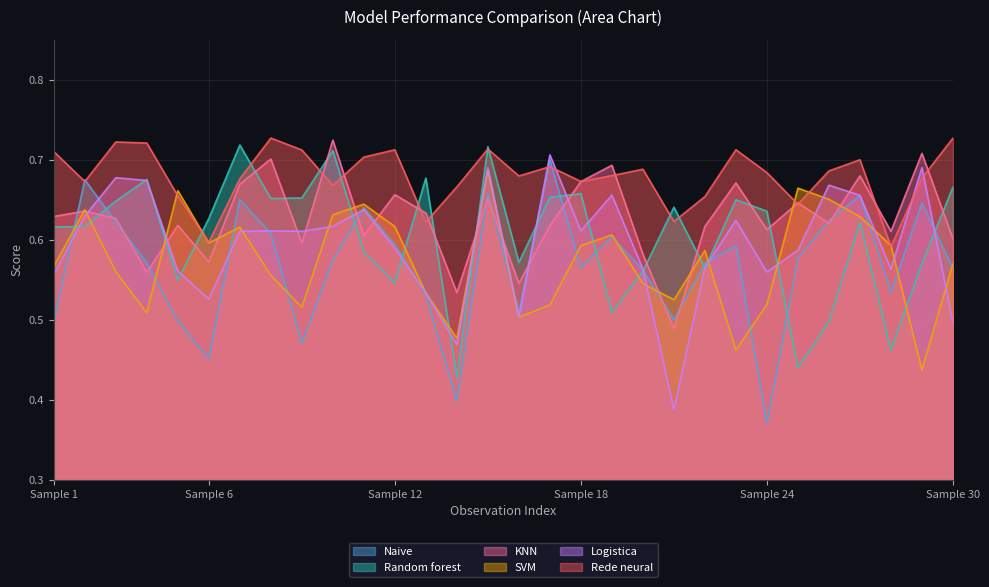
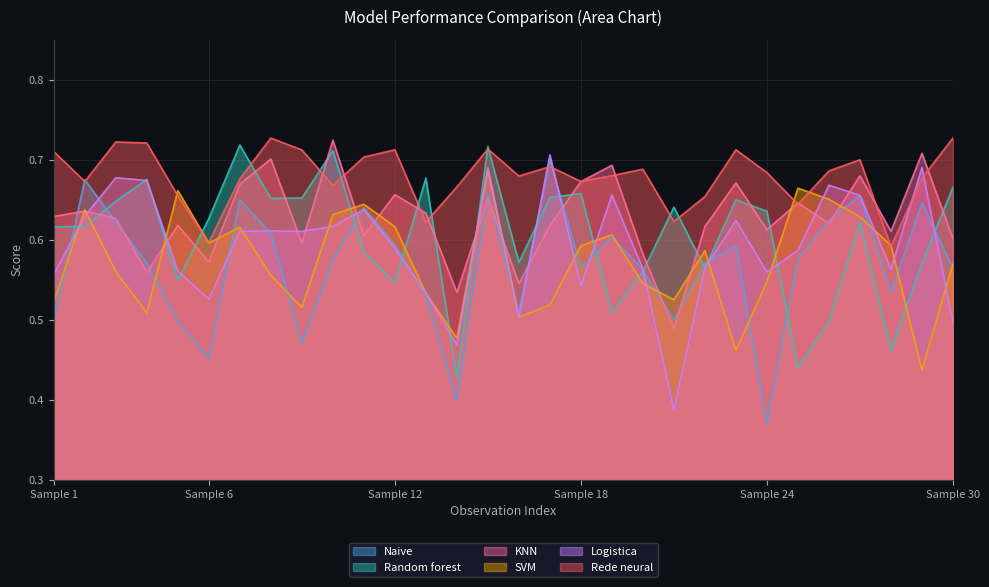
SVM, Sample 1: 0.57 -> 0.52
Logistica, Sample 18: 0.61 -> 0.54
SVM, Sample 24: 0.52 -> 0.55
